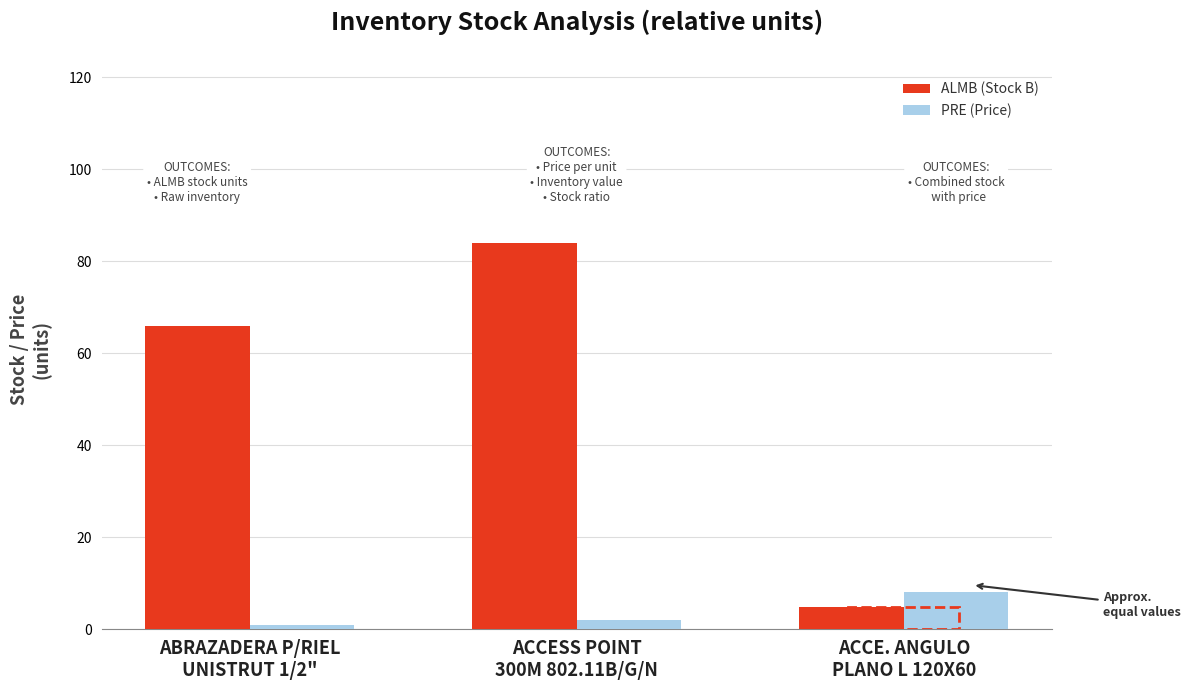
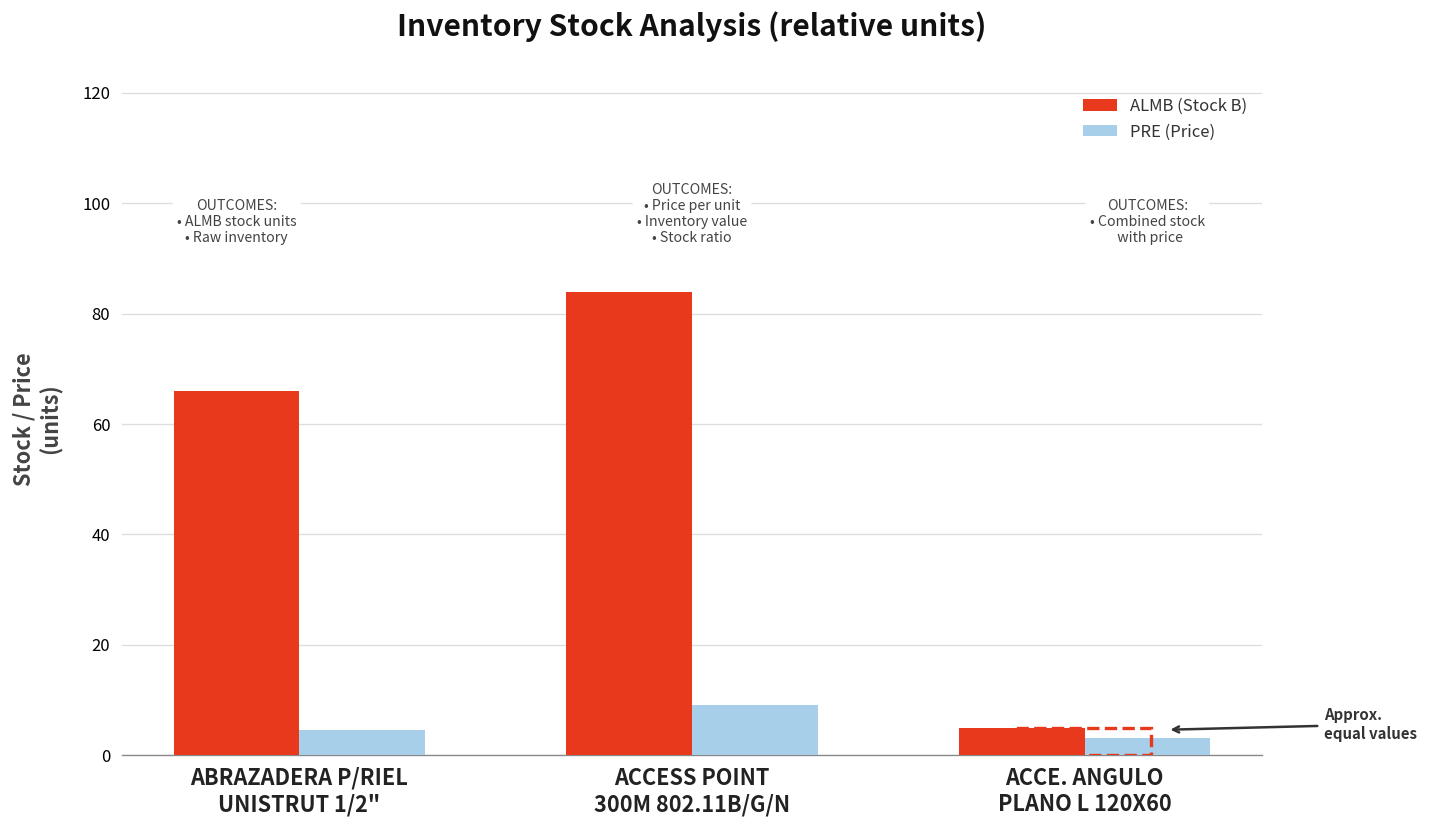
PRE (Price), ABRAZADERA P/RIEL UNISTRUT 1/2": 1 -> 5
PRE (Price), ACCESS POINT 300M 802.11B/G/N: 2 -> 9
PRE (Price), ACCE. ANGULO PLANO L 120X60: 8 -> 3
